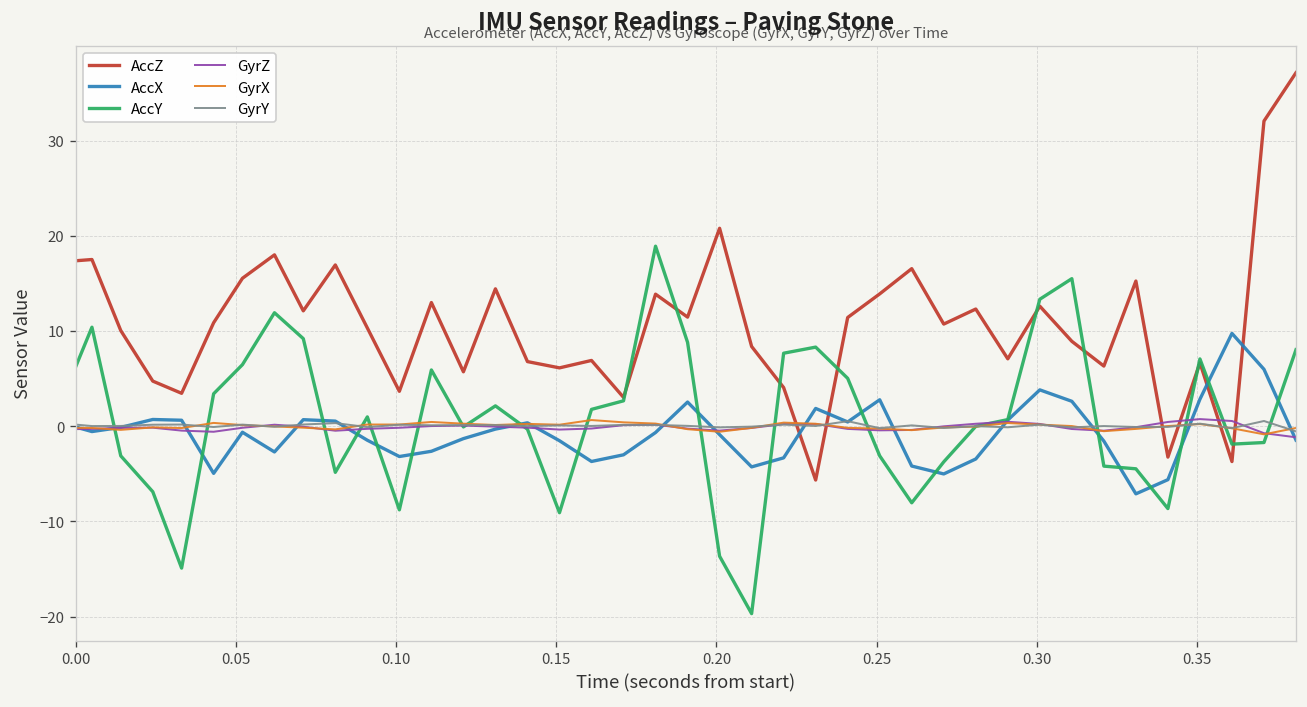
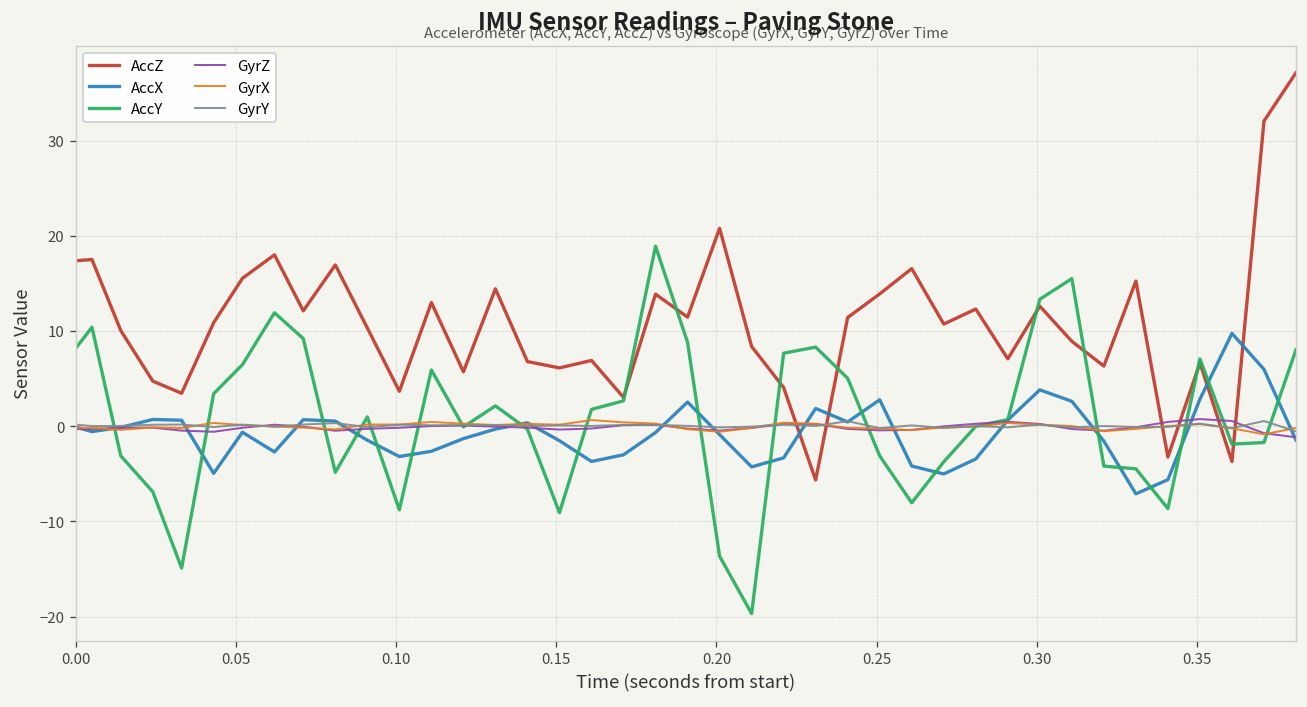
AccY, 0.00: 6 -> 8
